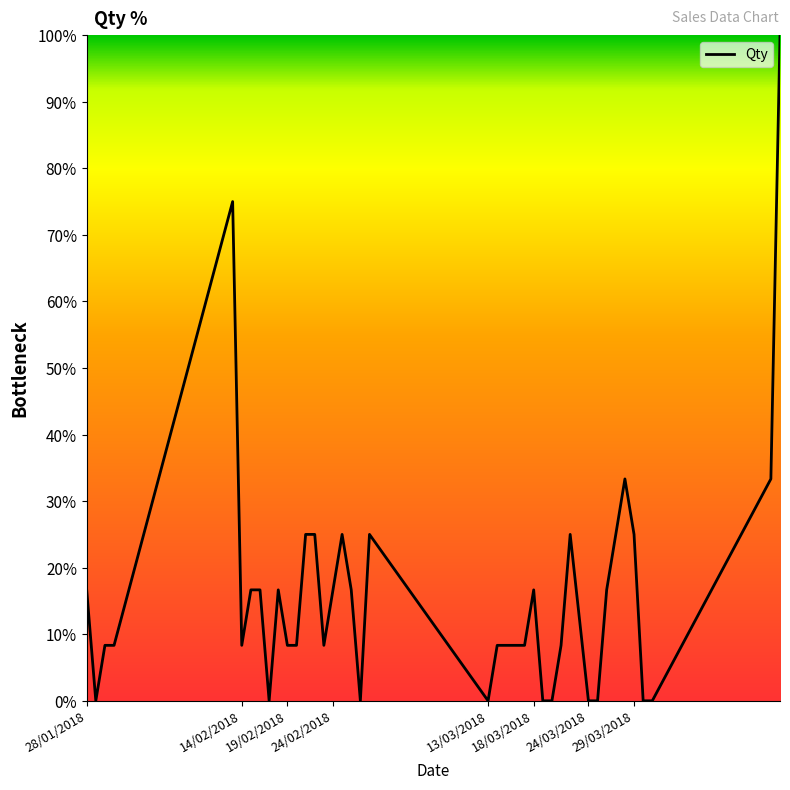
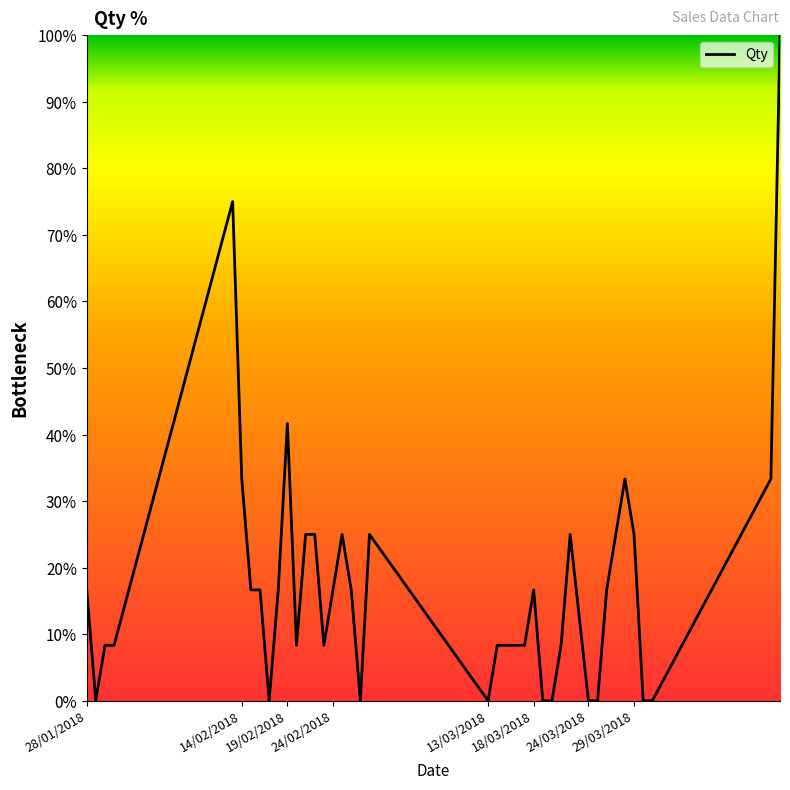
14/02/2018: 8% -> 33%
19/02/2018: 8% -> 42%
